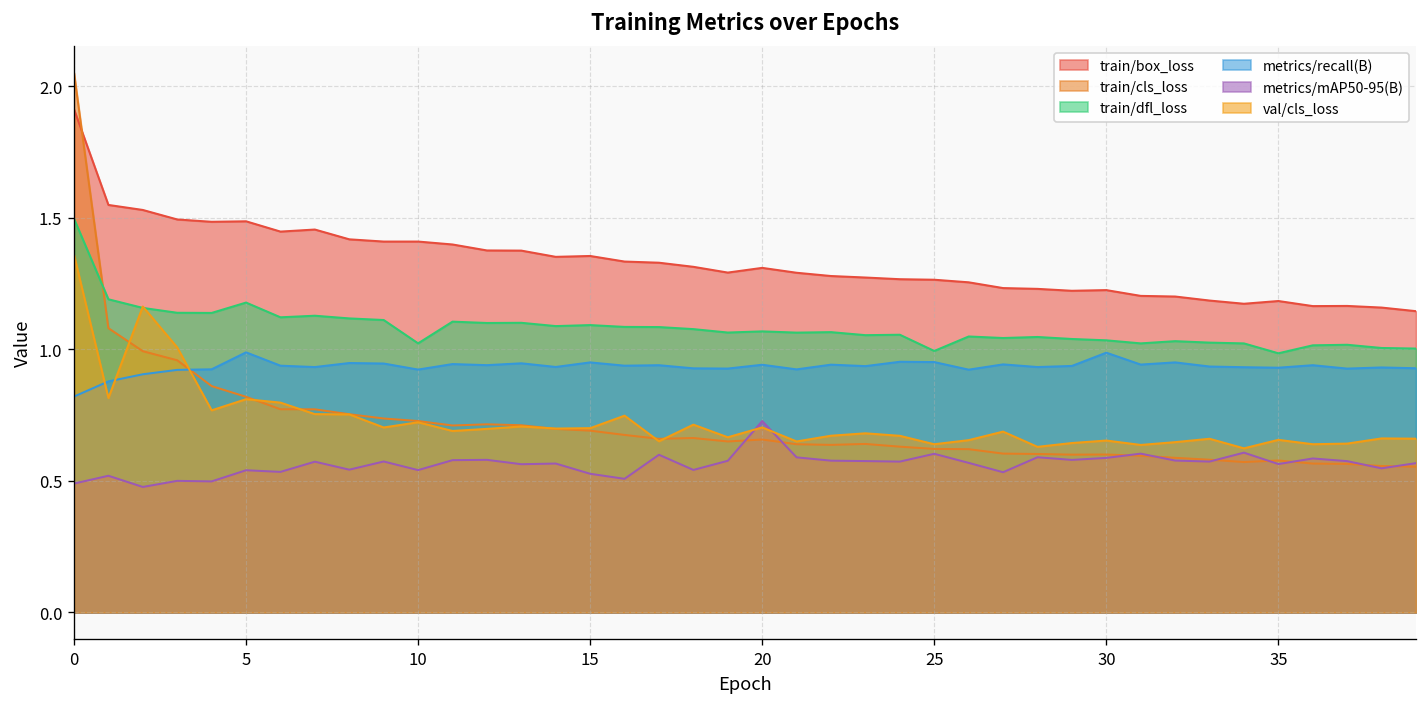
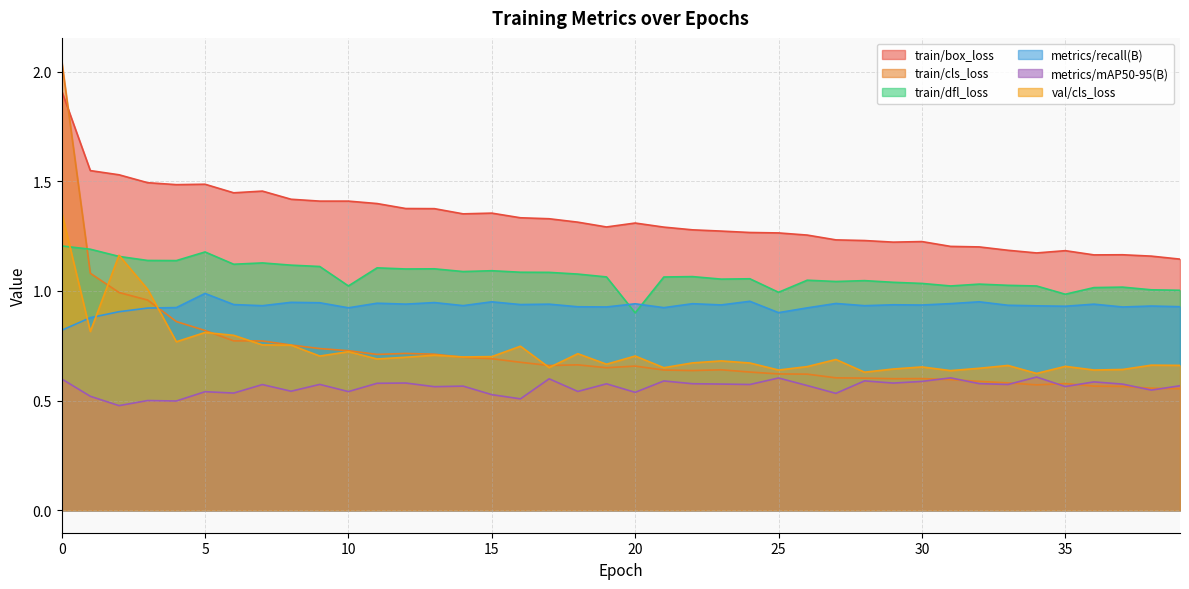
train/dfl_loss, 0: 1.50 -> 1.21
metrics/mAP50-95(B), 0: 0.49 -> 0.60
train/dfl_loss, 20: 1.07 -> 0.90
metrics/mAP50-95(B), 20: 0.73 -> 0.54
metrics/recall(B), 25: 0.95 -> 0.90
metrics/recall(B), 30: 0.99 -> 0.94
